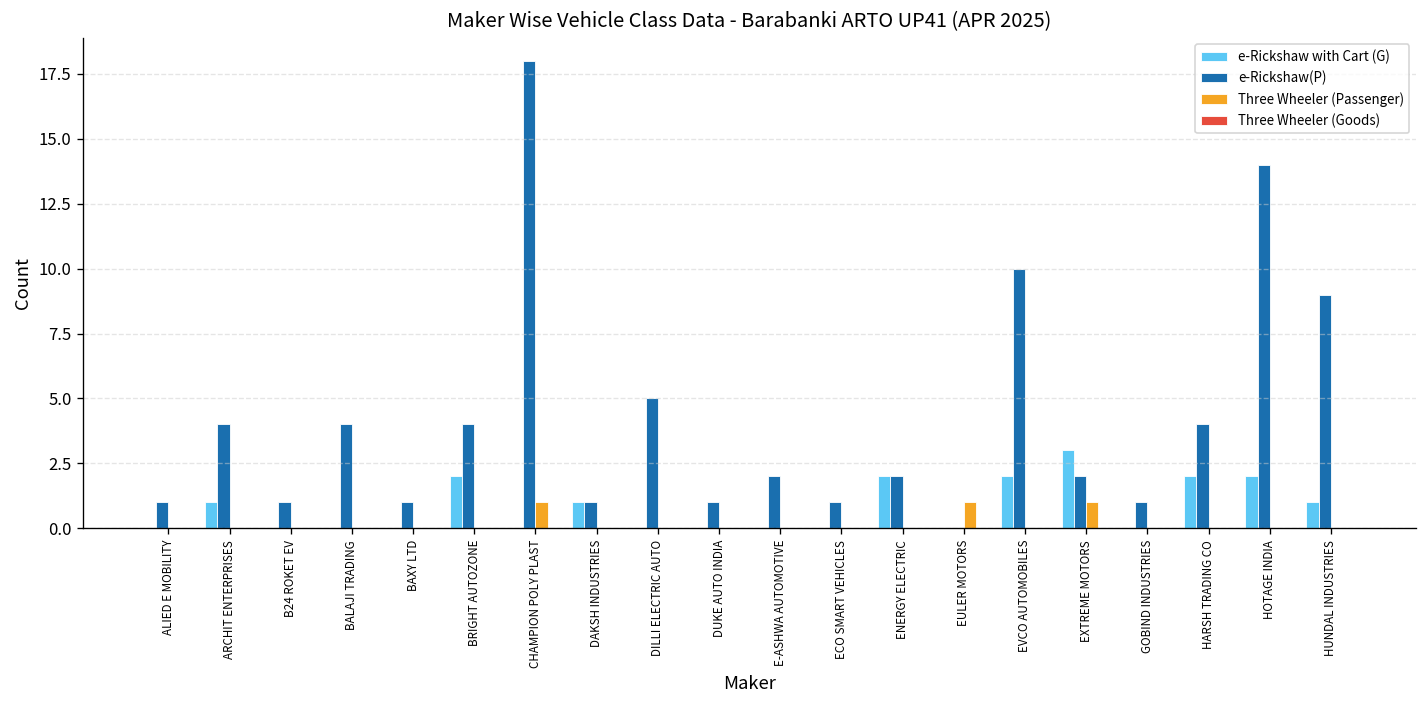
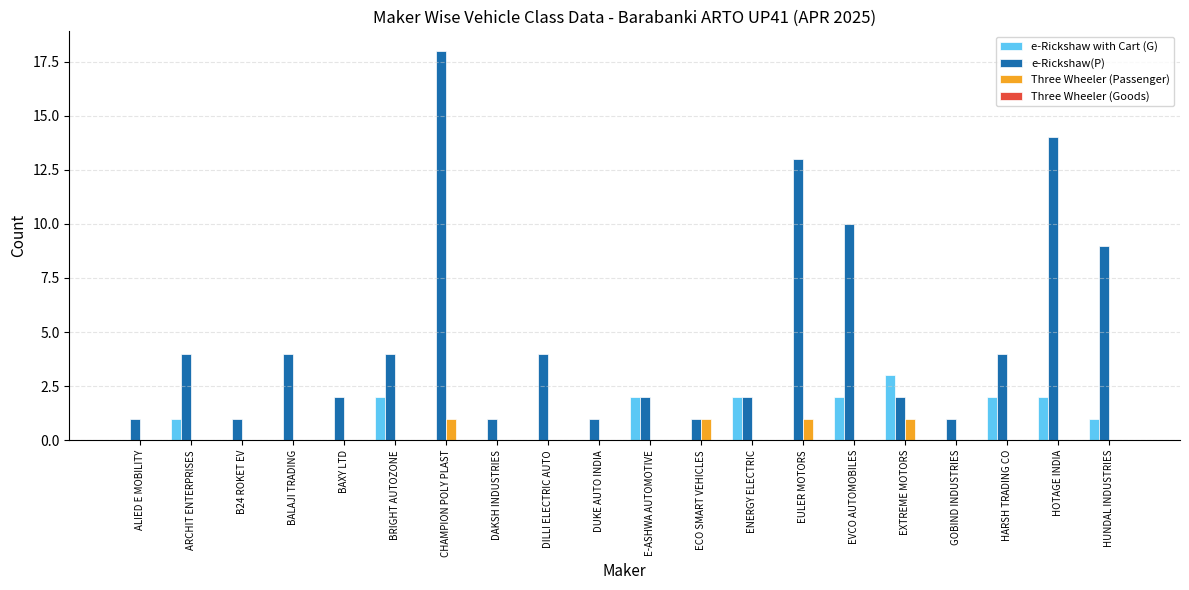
e-Rickshaw(P), BAXY LTD: 1 -> 2
e-Rickshaw with Cart (G), DAKSH INDUSTRIES: 1 -> 0
e-Rickshaw(P), DILLI ELECTRIC AUTO: 5 -> 4
e-Rickshaw with Cart (G), E-ASHWA AUTOMOTIVE: 0 -> 2
Three Wheeler (Passenger), ECO SMART VEHICLES: 0 -> 1
e-Rickshaw(P), EULER MOTORS: 0 -> 13
